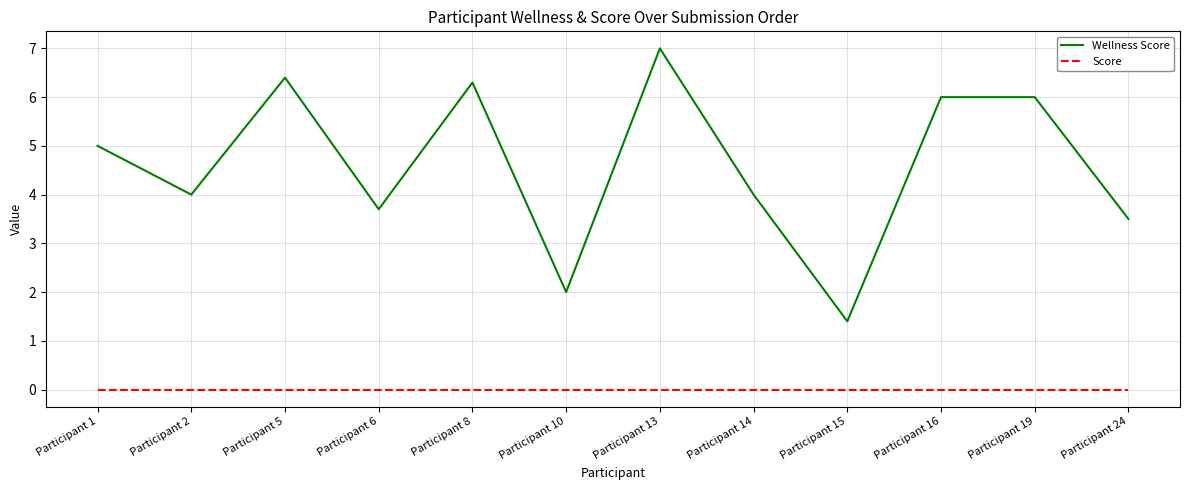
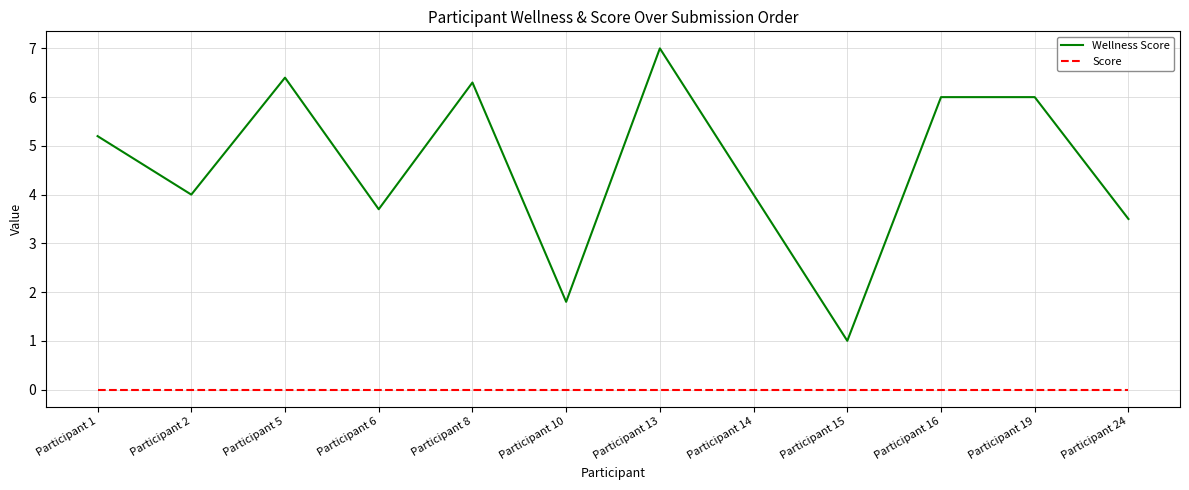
Wellness Score, Participant 1: 5.0 -> 5.2
Wellness Score, Participant 10: 2.0 -> 1.8
Wellness Score, Participant 15: 1.4 -> 1.0
